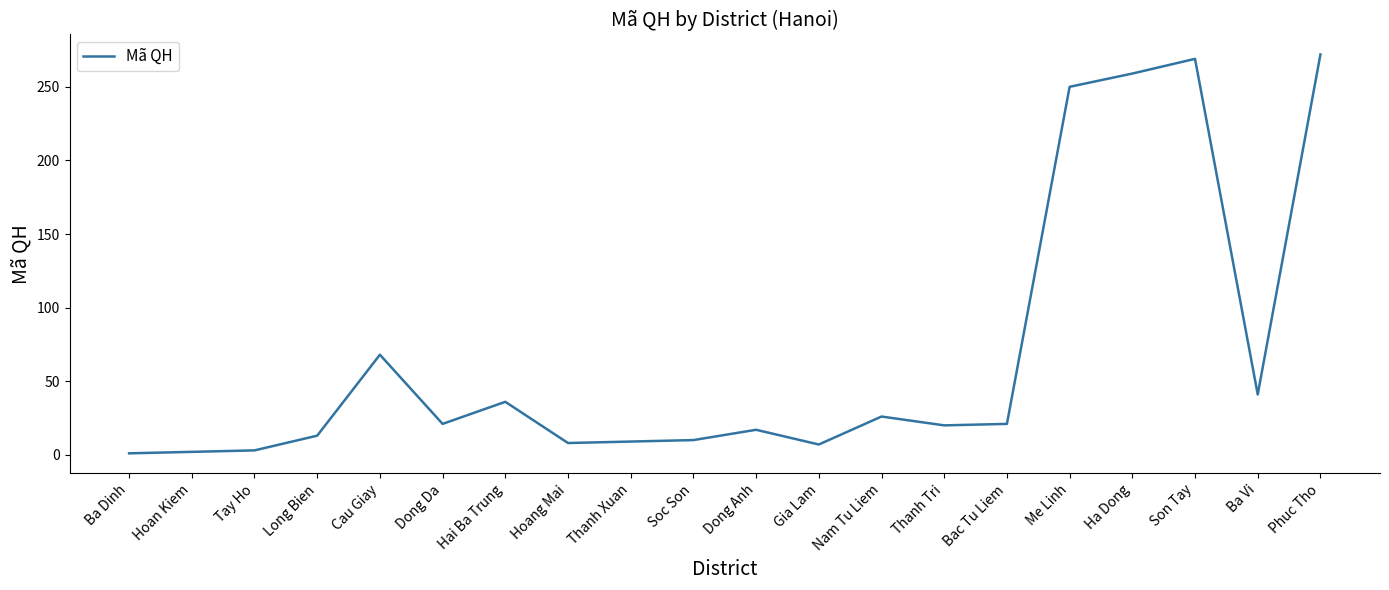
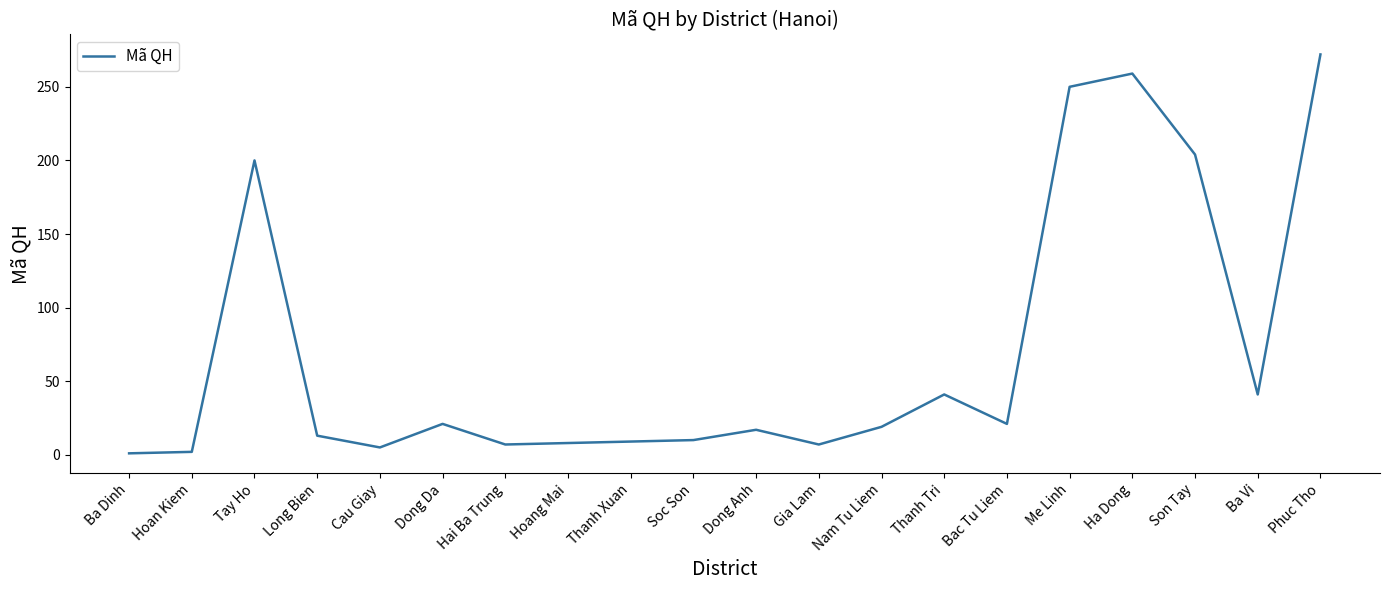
Tay Ho: 3 -> 200
Cau Giay: 68 -> 5
Hai Ba Trung: 36 -> 7
Nam Tu Liem: 26 -> 19
Thanh Tri: 20 -> 41
Son Tay: 269 -> 204
